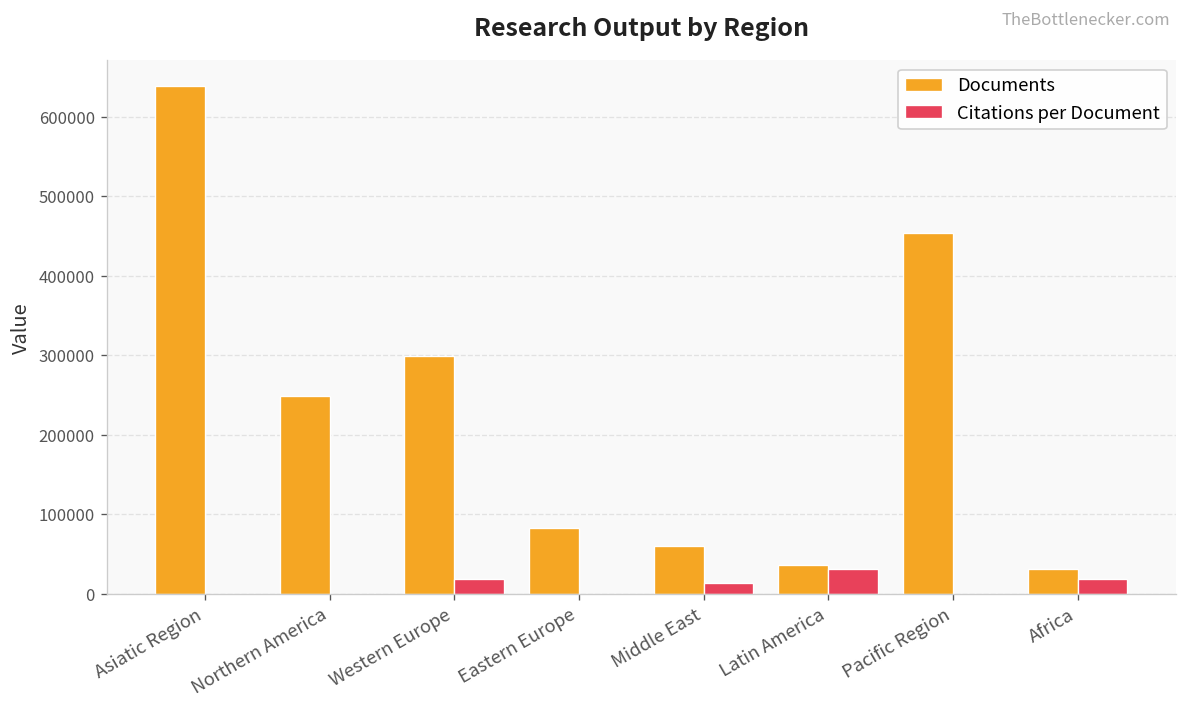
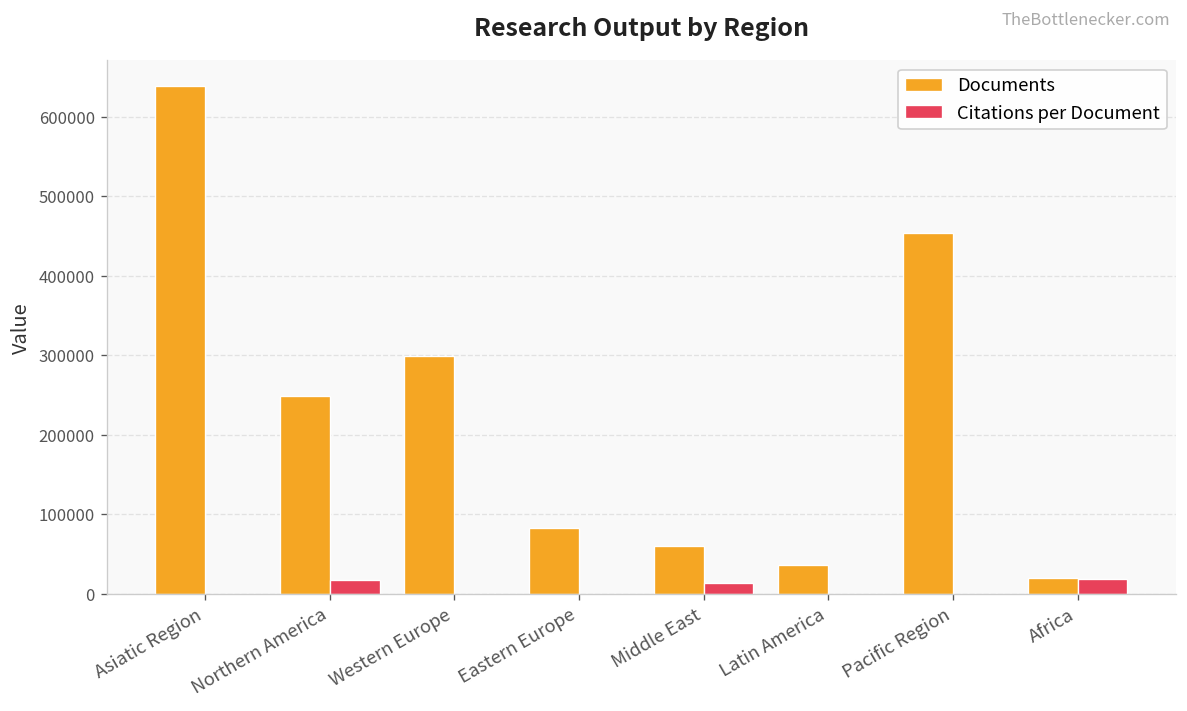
Citations per Document, Northern America: 0 -> 20000
Citations per Document, Western Europe: 20000 -> 0
Citations per Document, Latin America: 30000 -> 0
Documents, Africa: 30000 -> 20000
